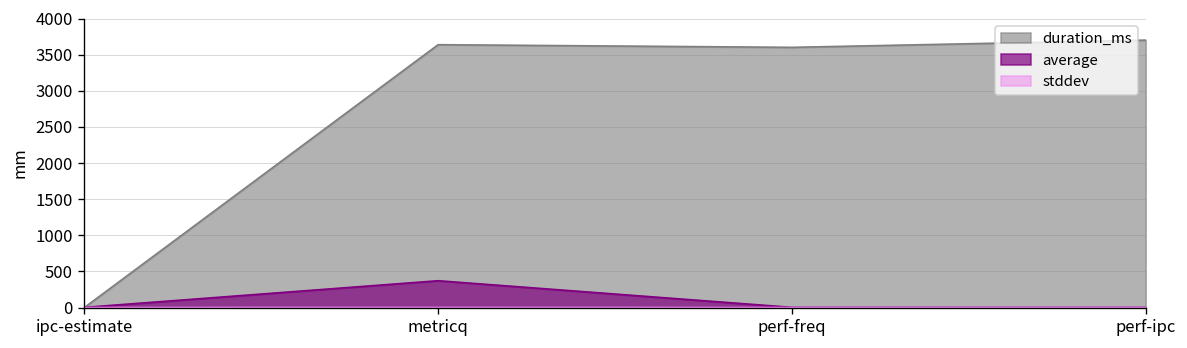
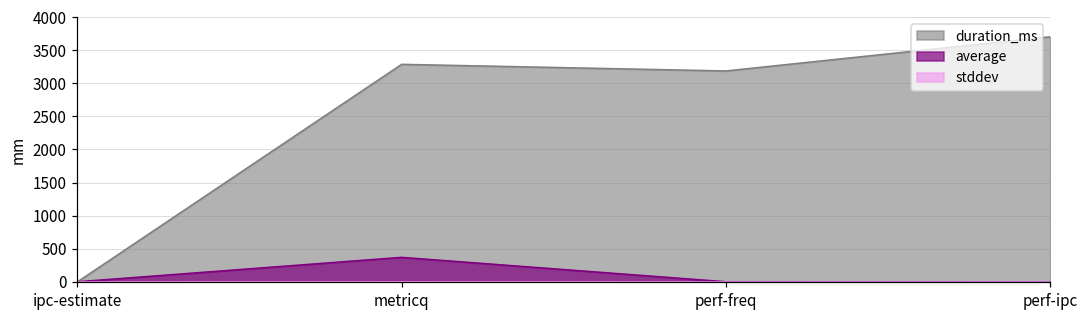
duration_ms, metricq: 3600 -> 3300
duration_ms, perf-freq: 3600 -> 3200
